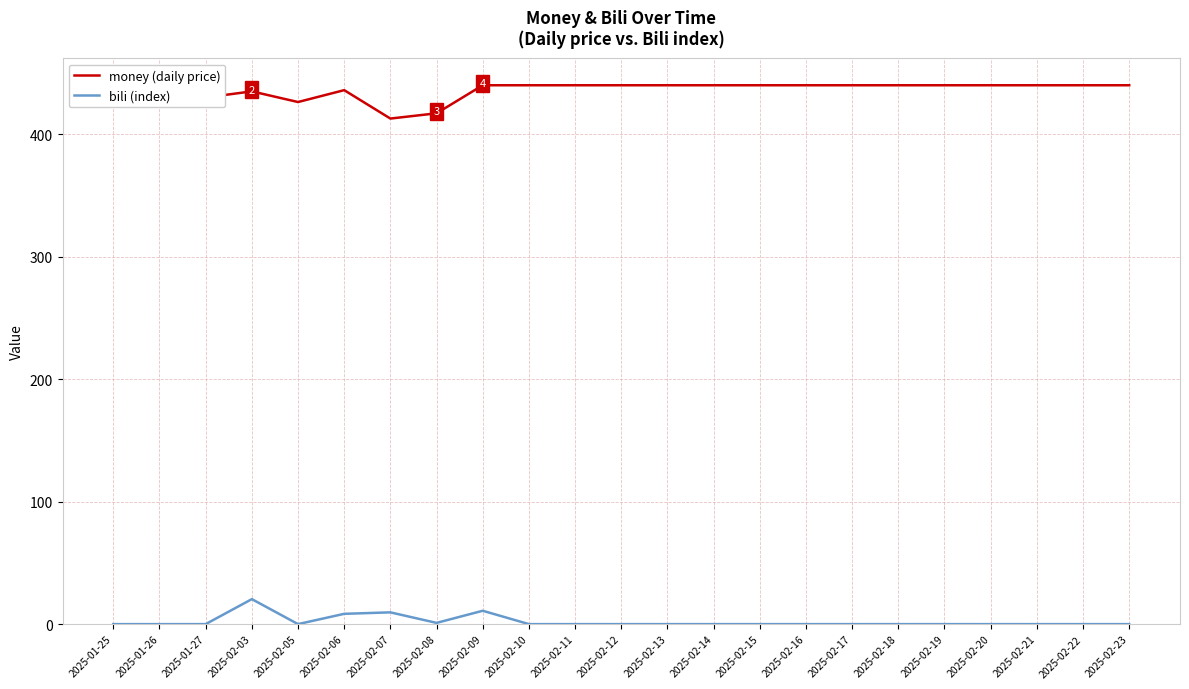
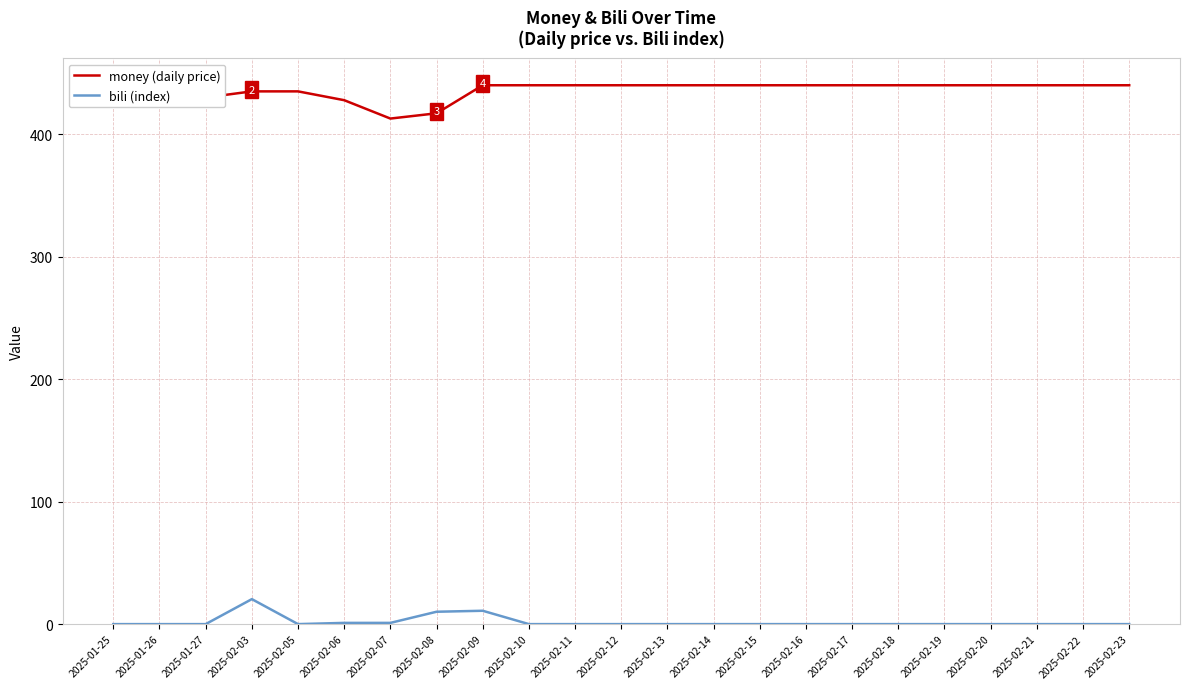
money (daily price), 2025-02-05: 426 -> 435
money (daily price), 2025-02-06: 436 -> 428
bili (index), 2025-02-06: 8 -> 1
bili (index), 2025-02-07: 10 -> 1
bili (index), 2025-02-08: 1 -> 10
